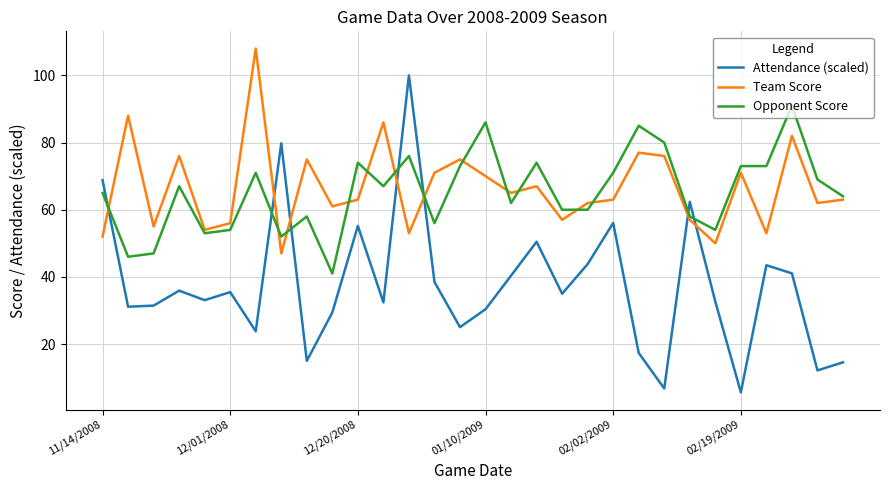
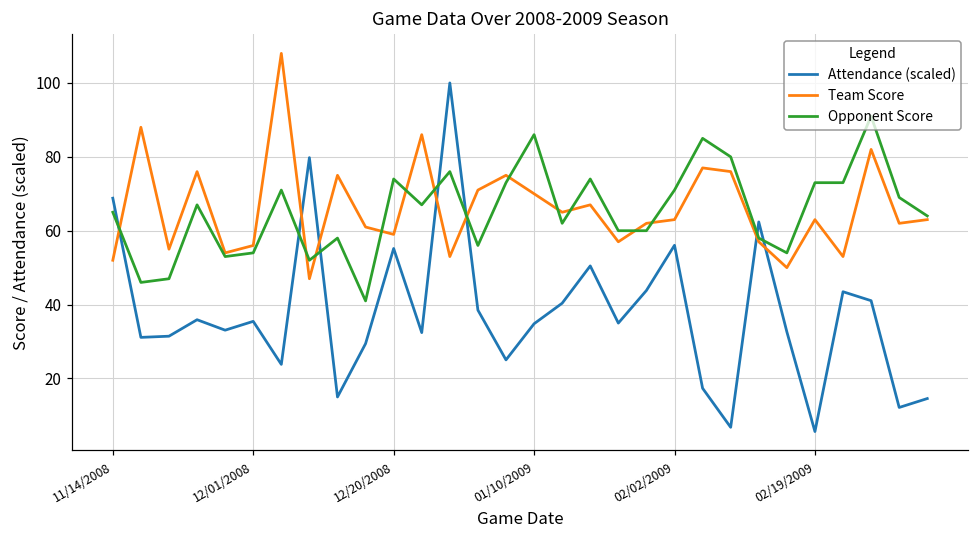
Team Score, 12/20/2008: 63 -> 59
Attendance (scaled), 01/10/2009: 30 -> 35
Team Score, 02/19/2009: 71 -> 63
